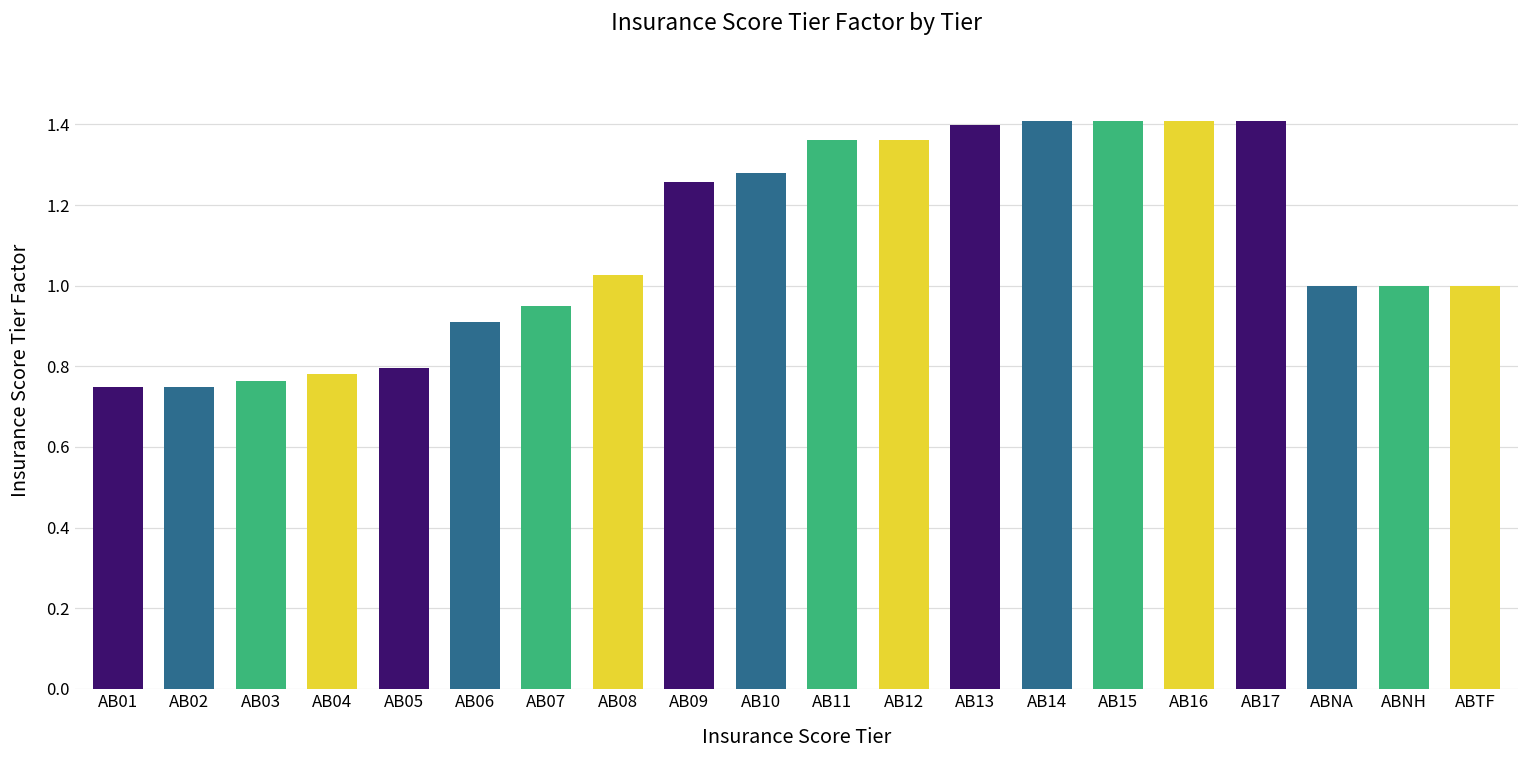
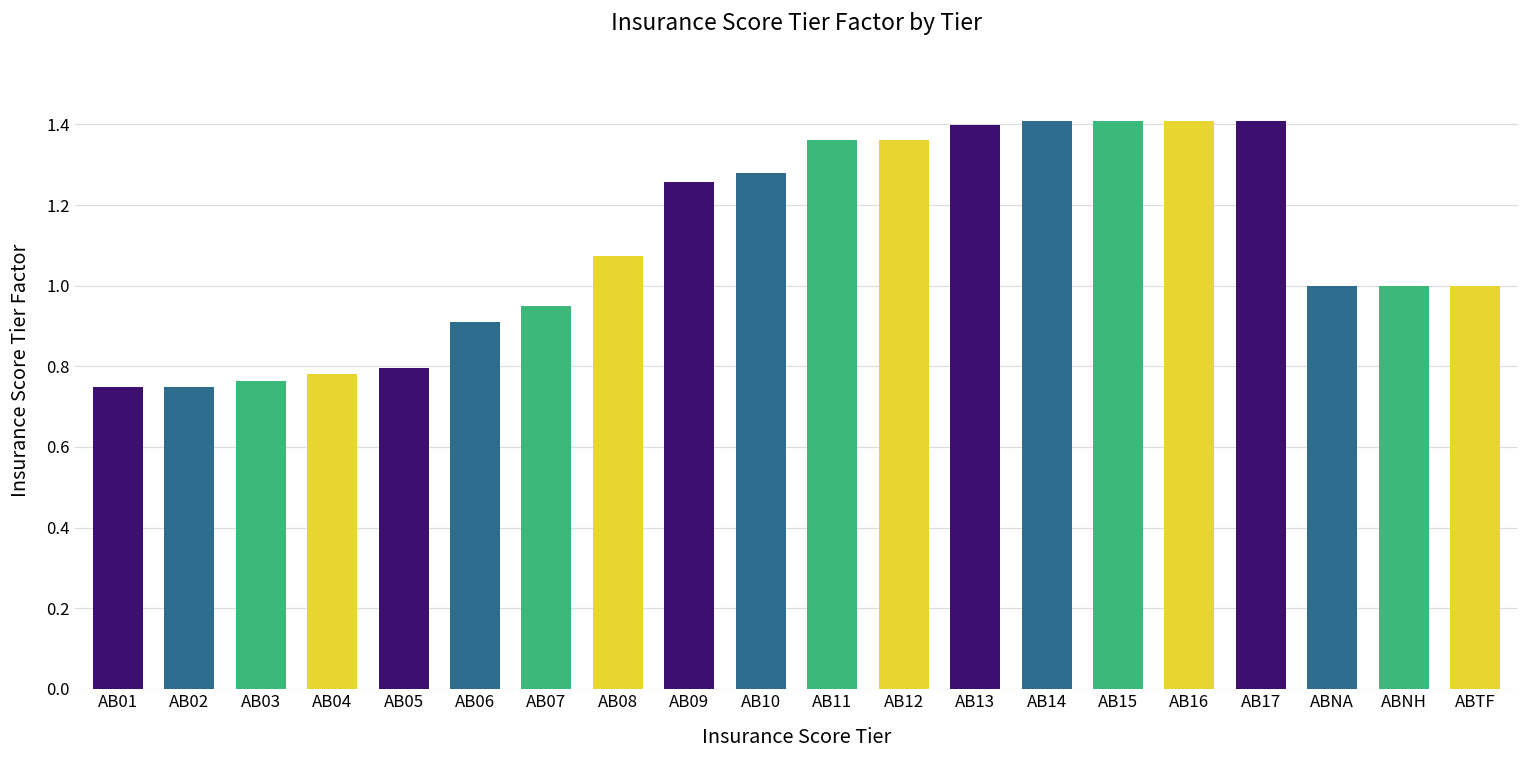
AB08: 1.03 -> 1.07
